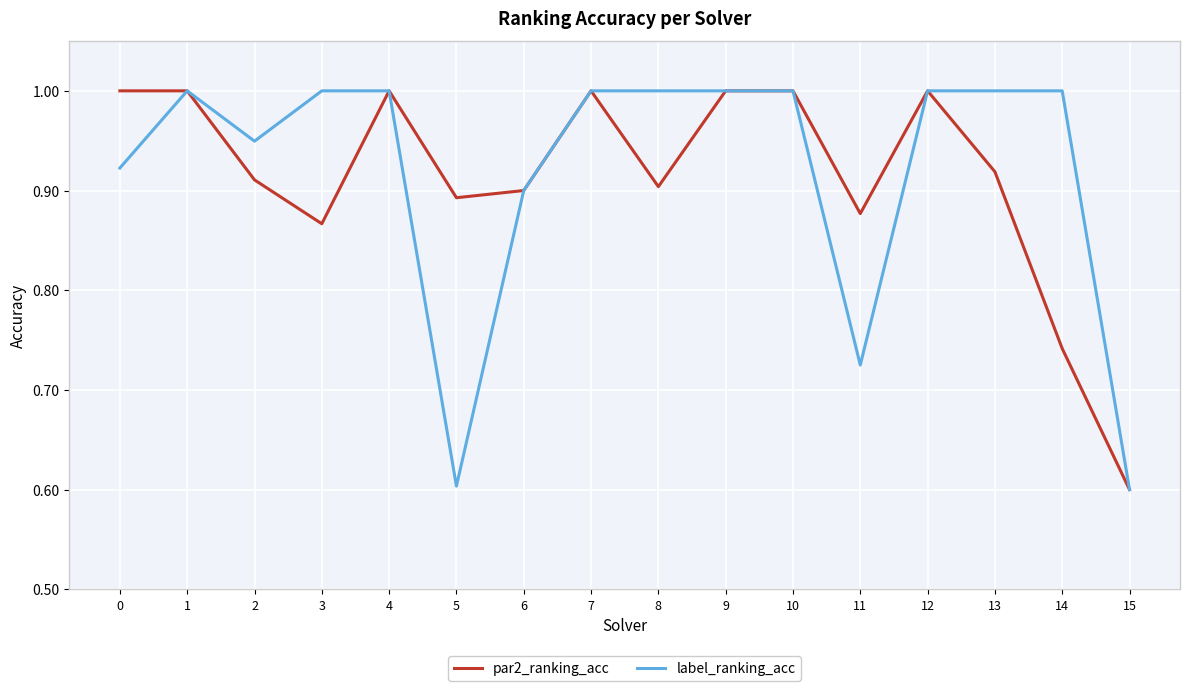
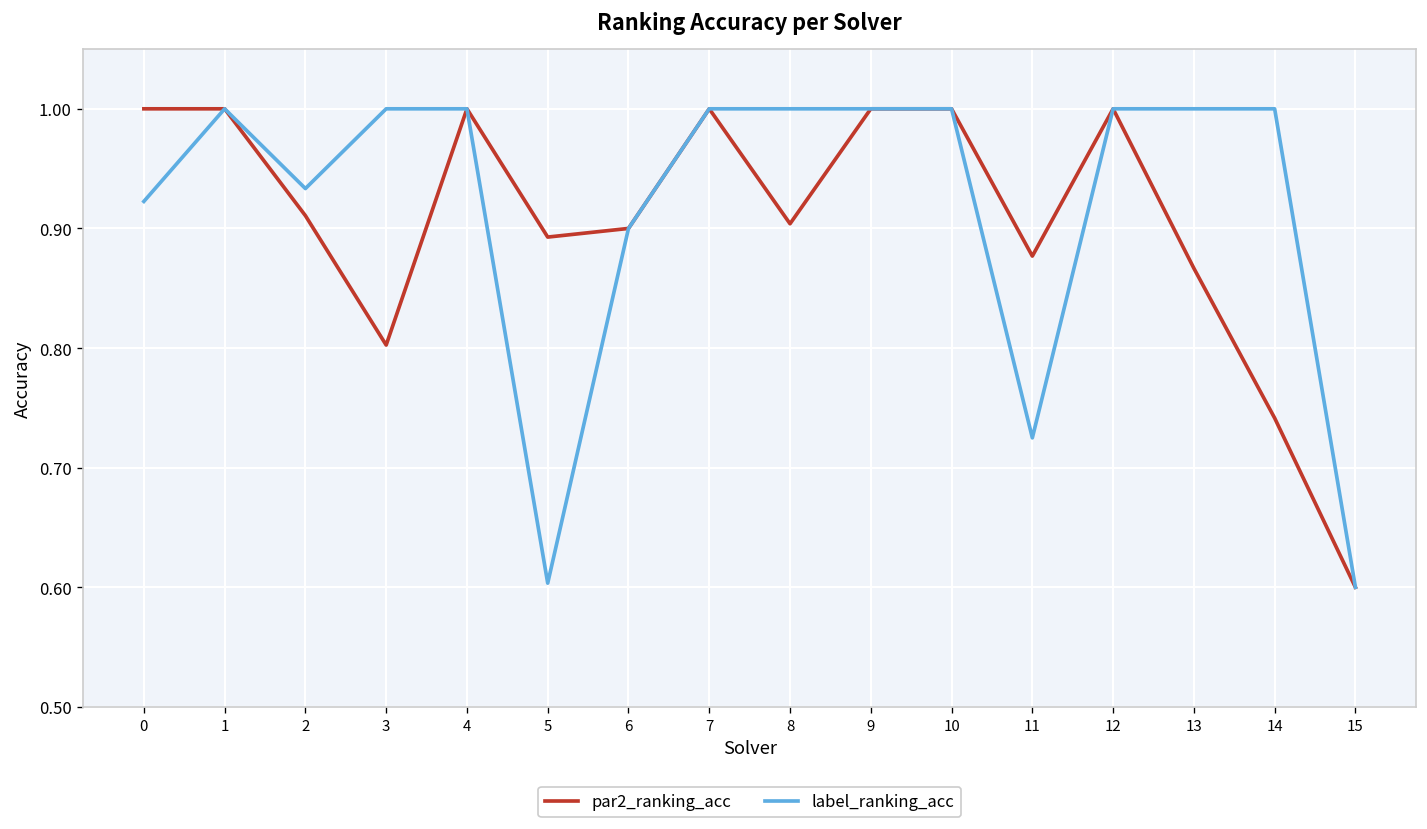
label_ranking_acc, 2: 0.95 -> 0.93
par2_ranking_acc, 3: 0.87 -> 0.80
par2_ranking_acc, 13: 0.92 -> 0.87
